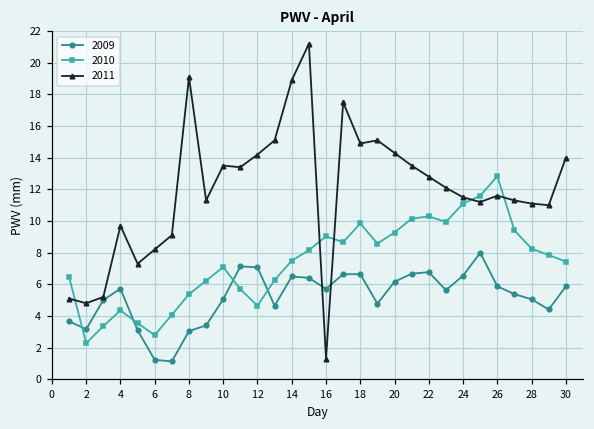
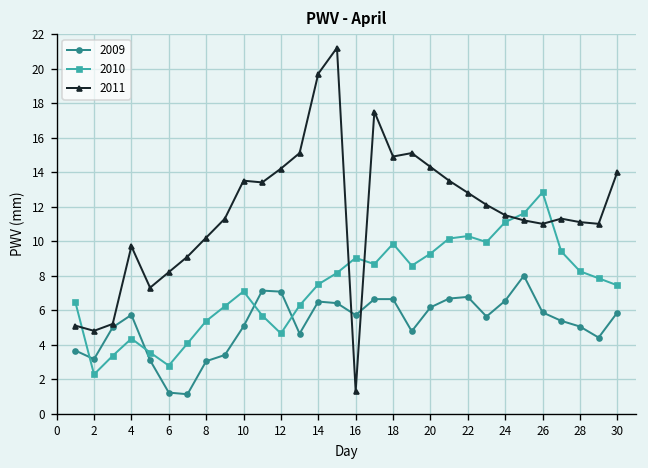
2011, 8: 19.1 -> 10.2
2011, 14: 18.9 -> 19.7
2011, 26: 11.6 -> 11.0
